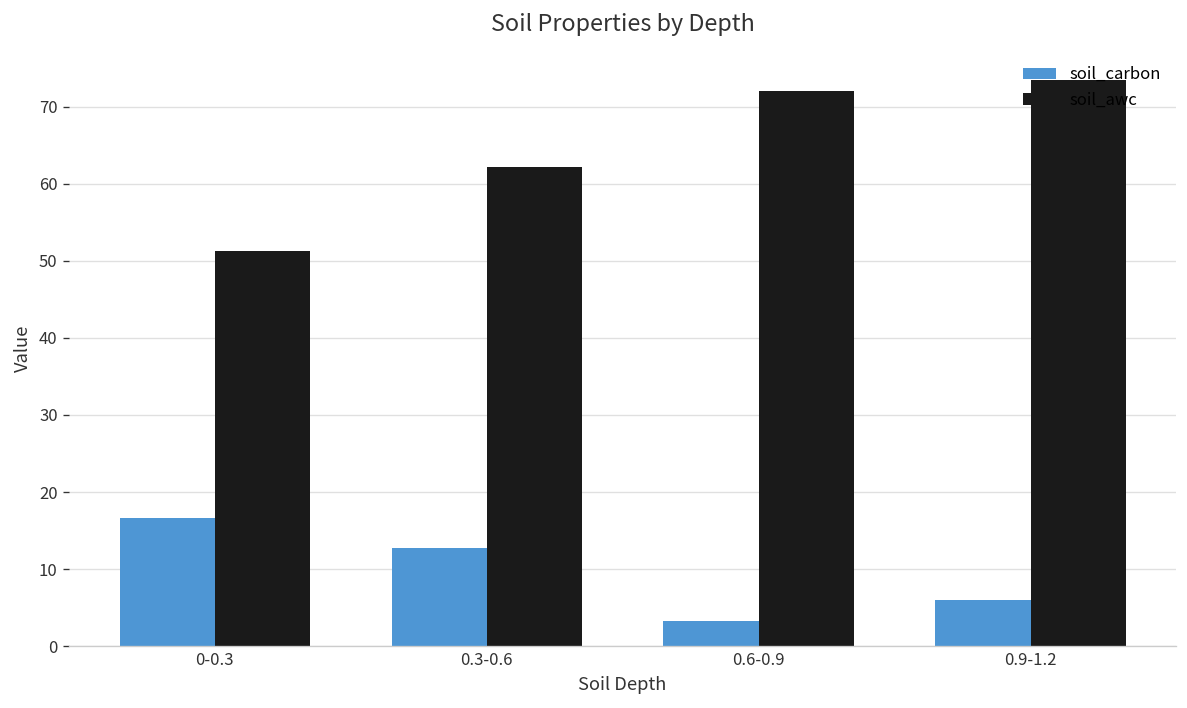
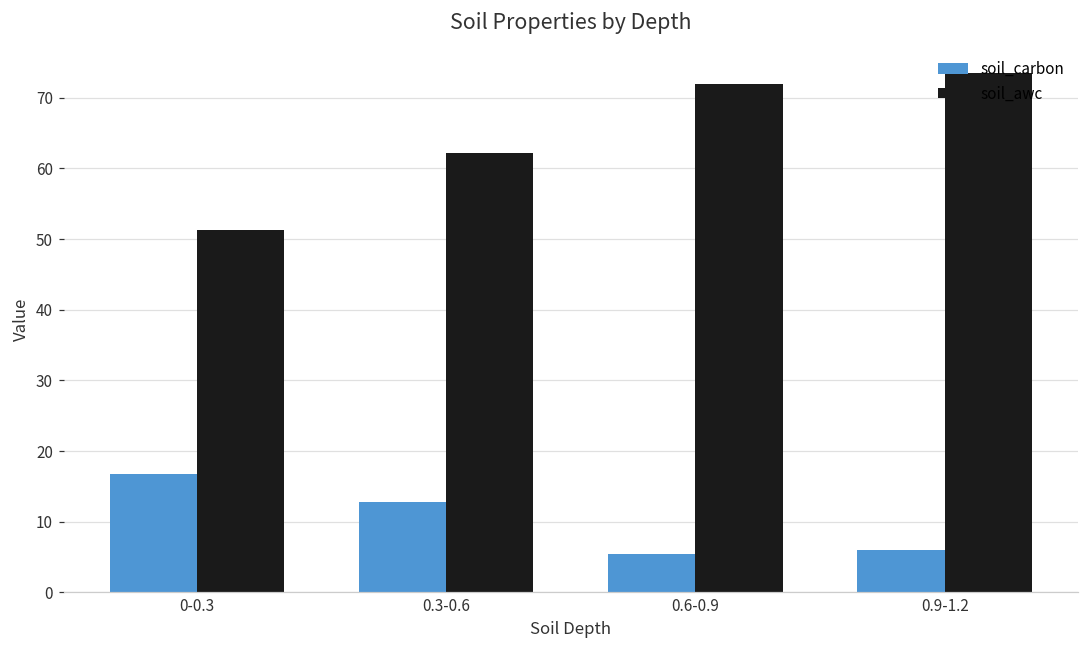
soil_carbon, 0.6-0.9: 3 -> 6
